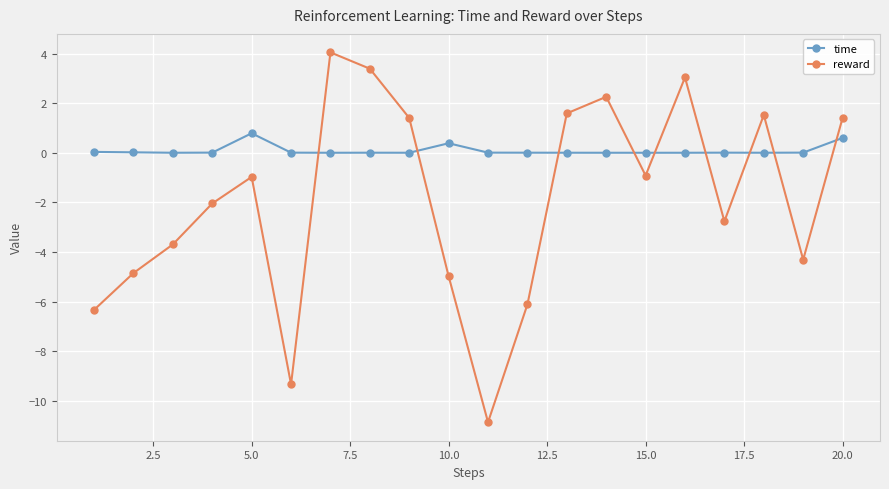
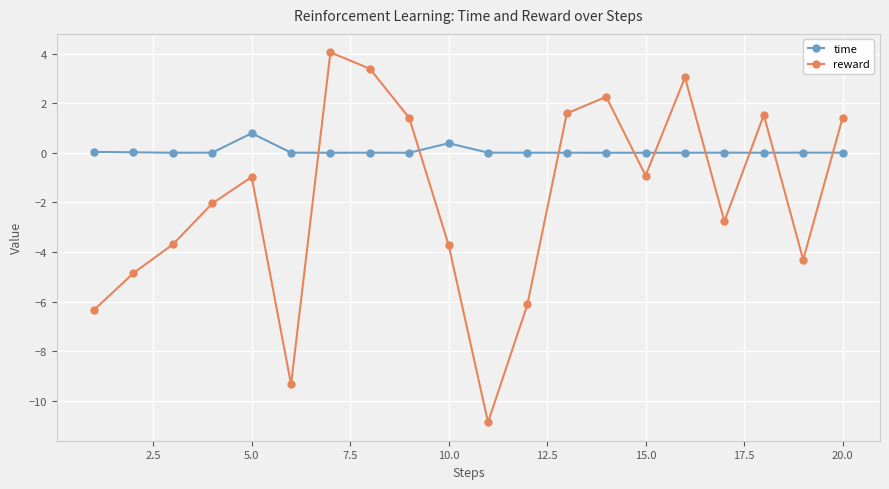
reward, 10.0: -5.0 -> -3.7
time, 20.0: 0.6 -> 0.0
